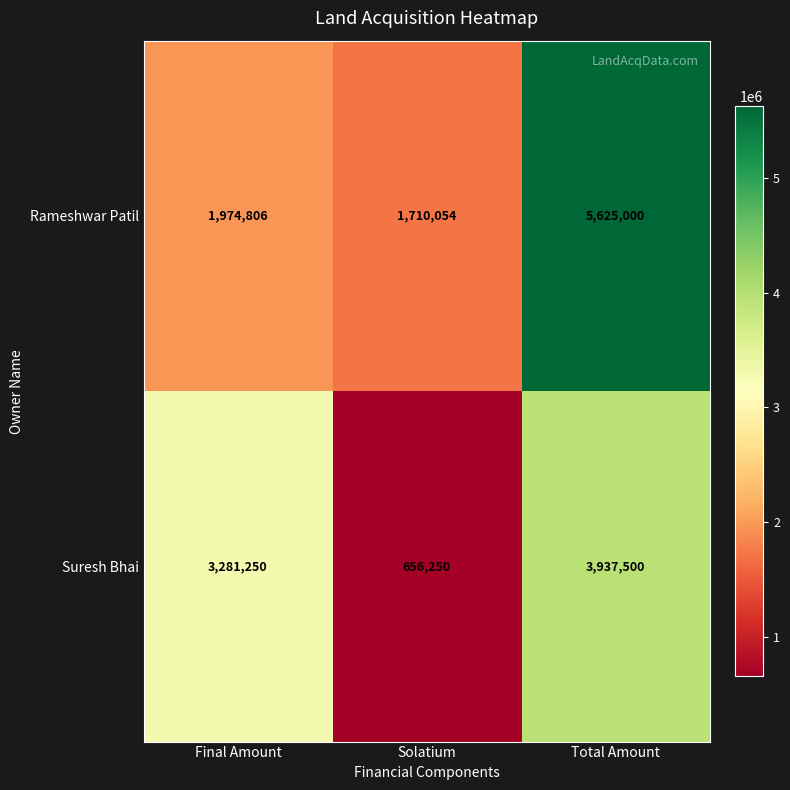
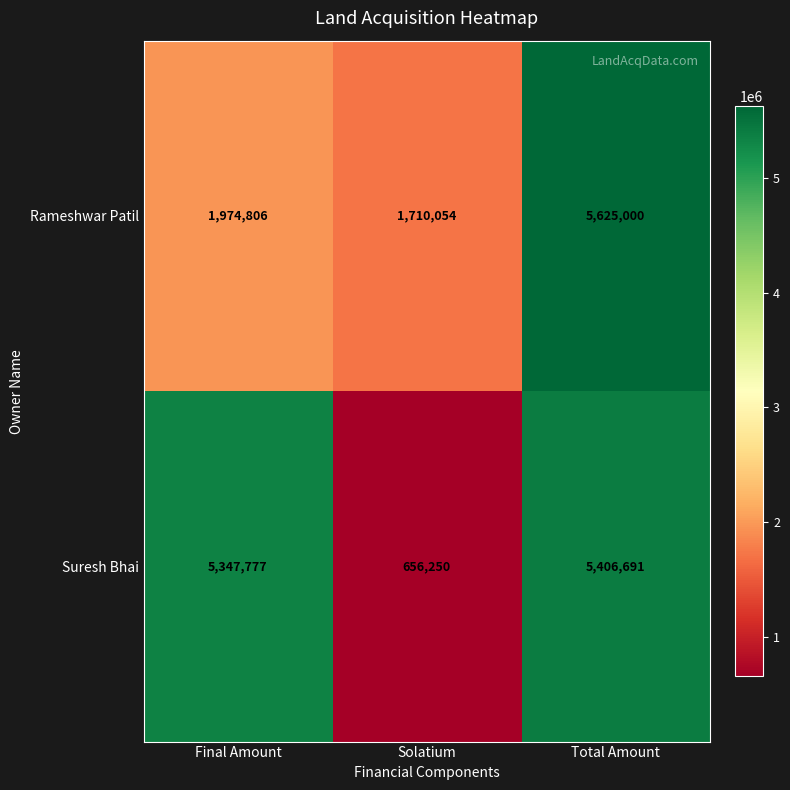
Suresh Bhai, Final Amount: 3,281,250 -> 5,347,777
Suresh Bhai, Total Amount: 3,937,500 -> 5,406,691
